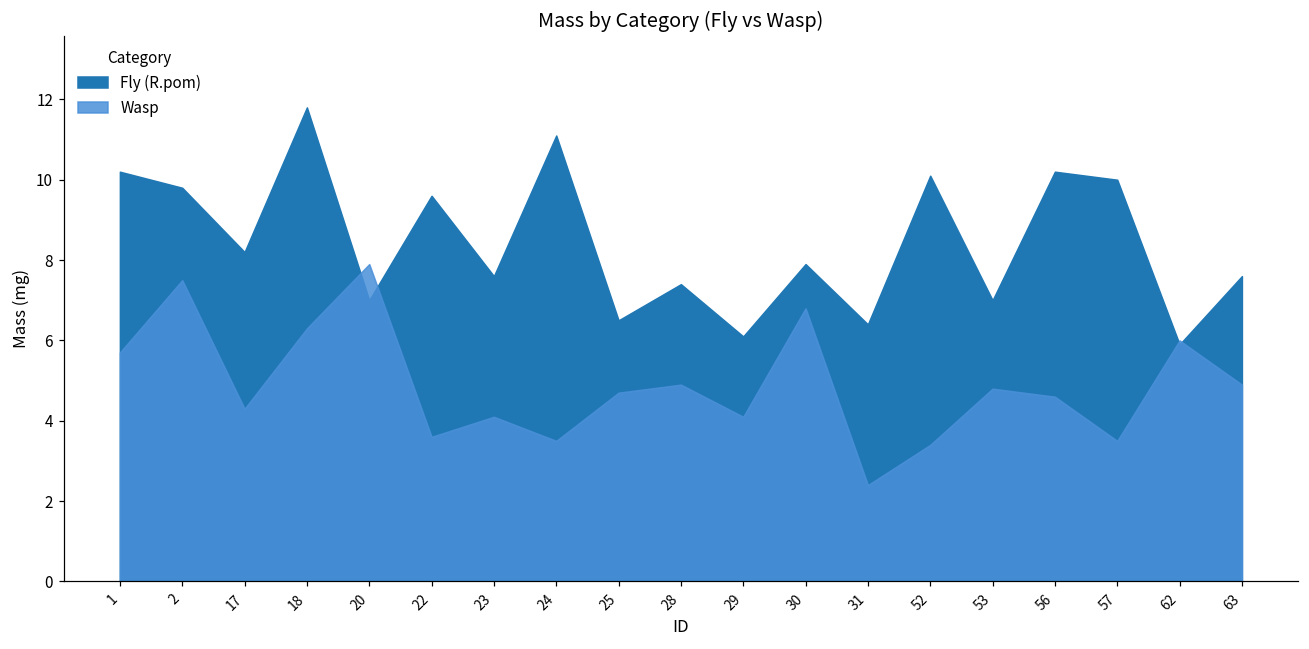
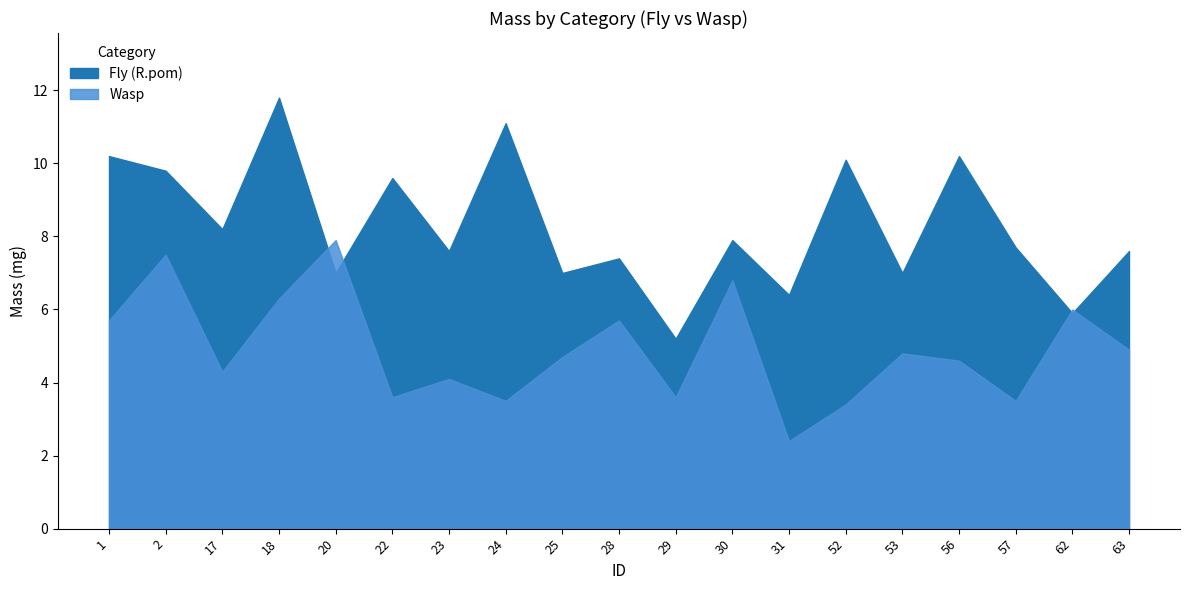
Fly (R.pom), 25: 6.5 -> 7.0
Wasp, 28: 4.9 -> 5.7
Fly (R.pom), 29: 6.1 -> 5.2
Wasp, 29: 4.1 -> 3.6
Fly (R.pom), 57: 10.0 -> 7.7
